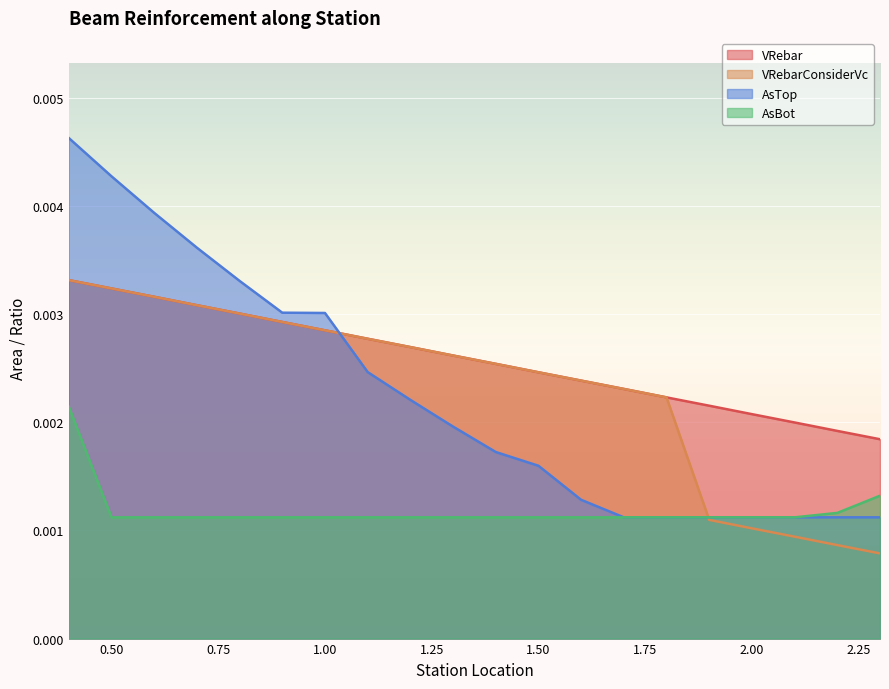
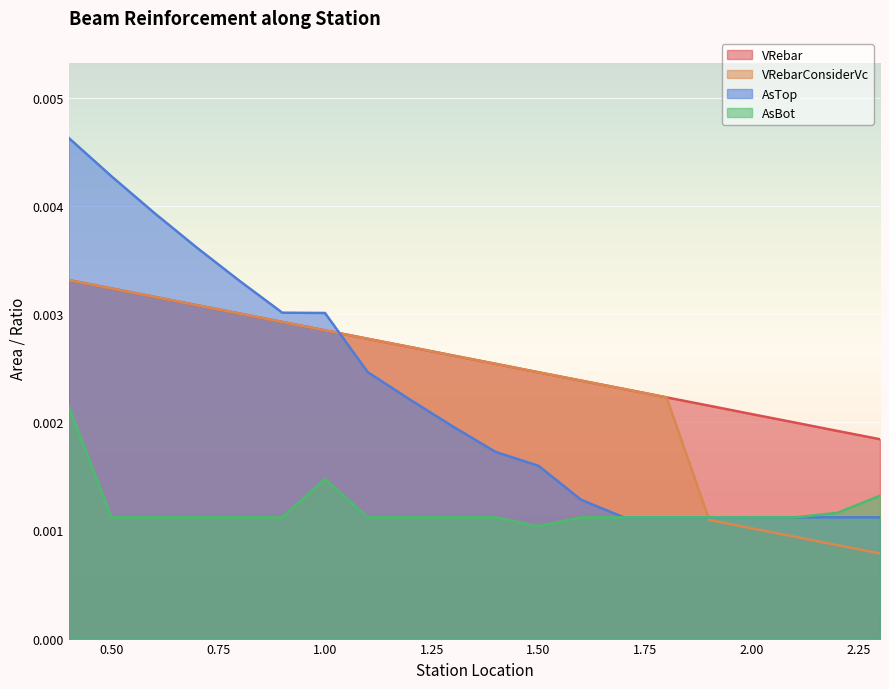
AsBot, 1.00: 0.00112 -> 0.00148
AsBot, 1.50: 0.00112 -> 0.00104
